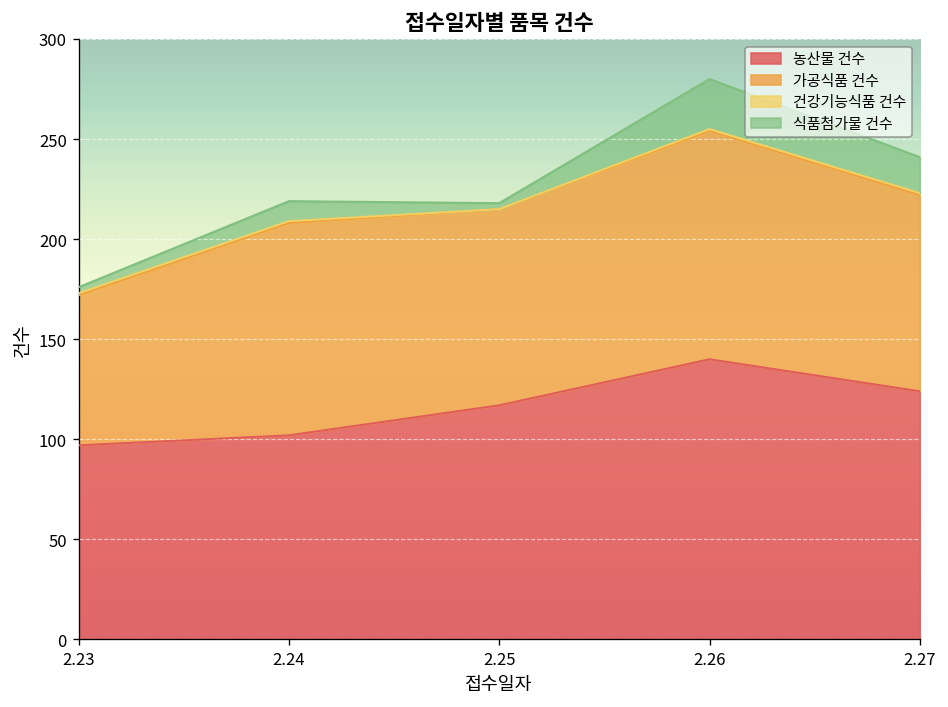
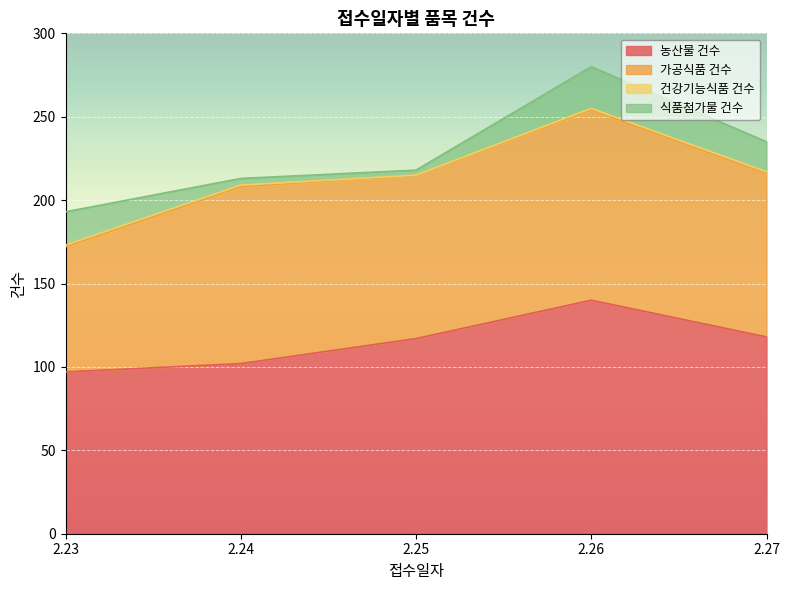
식품첨가물 건수, 2.23: 3 -> 20
식품첨가물 건수, 2.24: 10 -> 4
농산물 건수, 2.27: 124 -> 118
